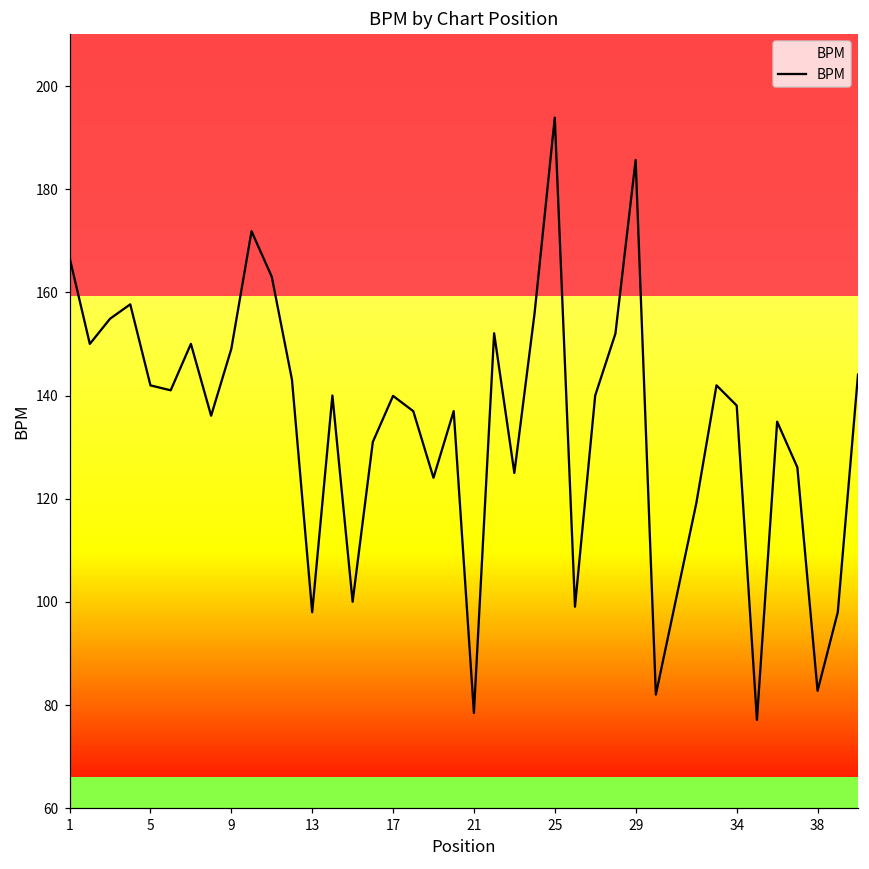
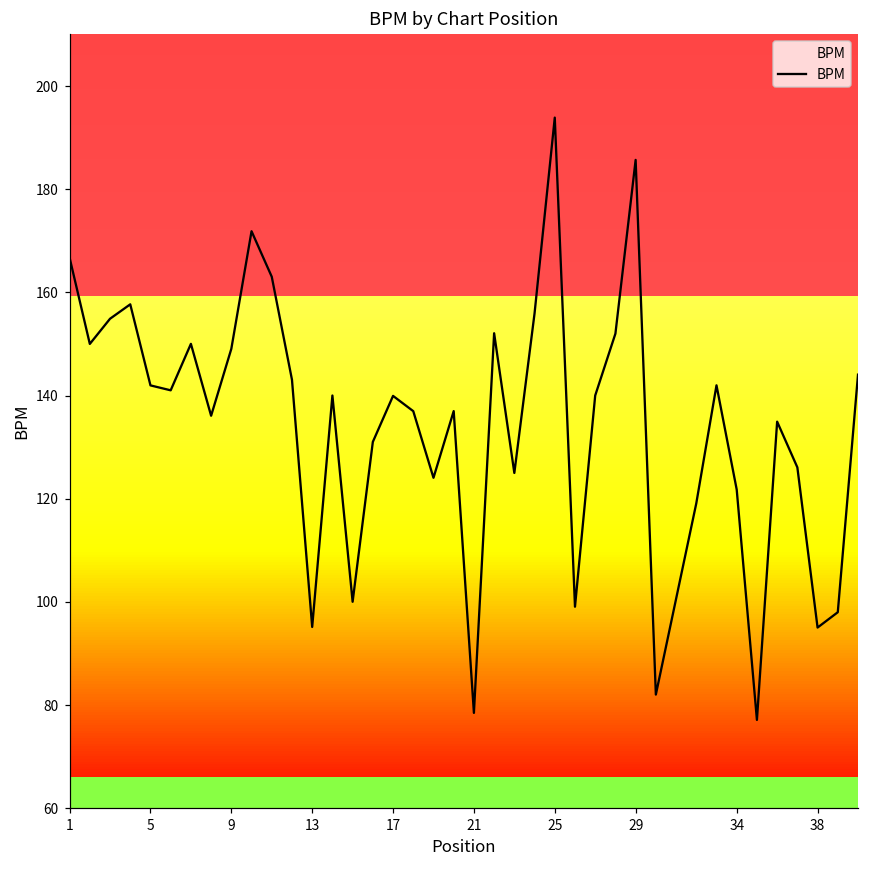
13: 98 -> 95
34: 138 -> 122
38: 83 -> 95
